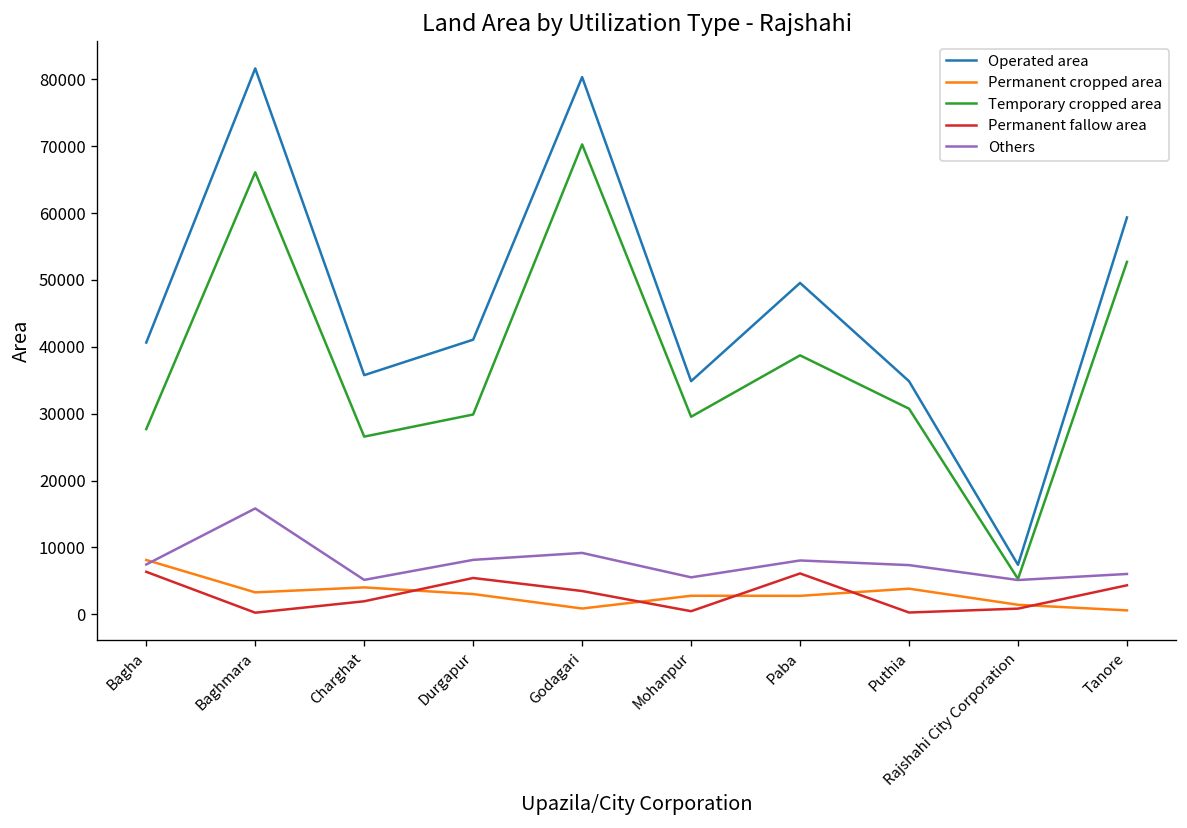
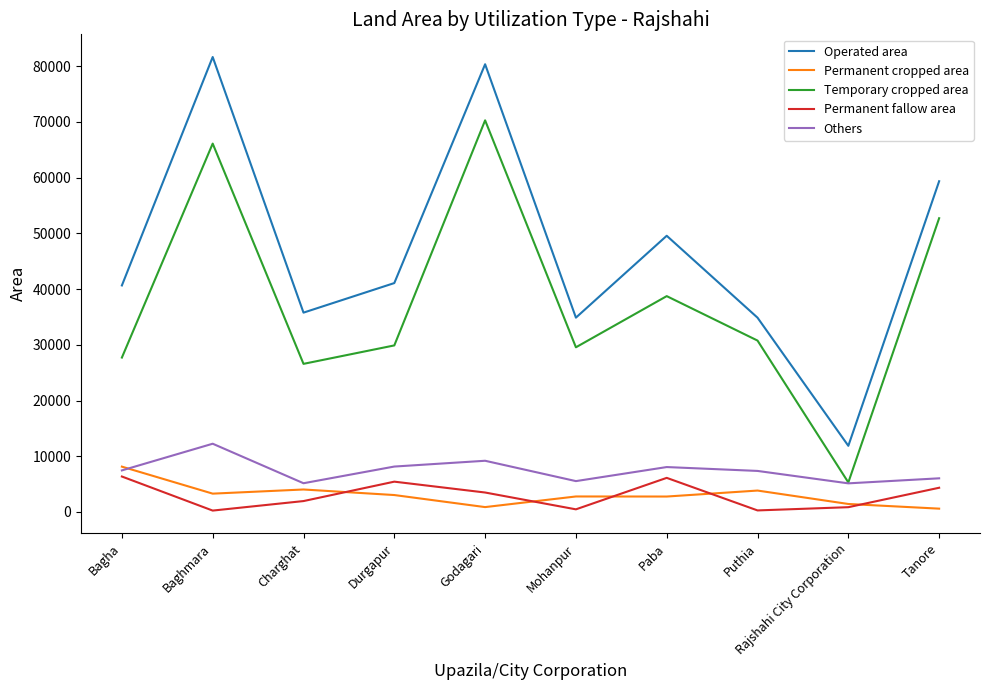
Others, Baghmara: 16000 -> 12000
Operated area, Rajshahi City Corporation: 7000 -> 12000
